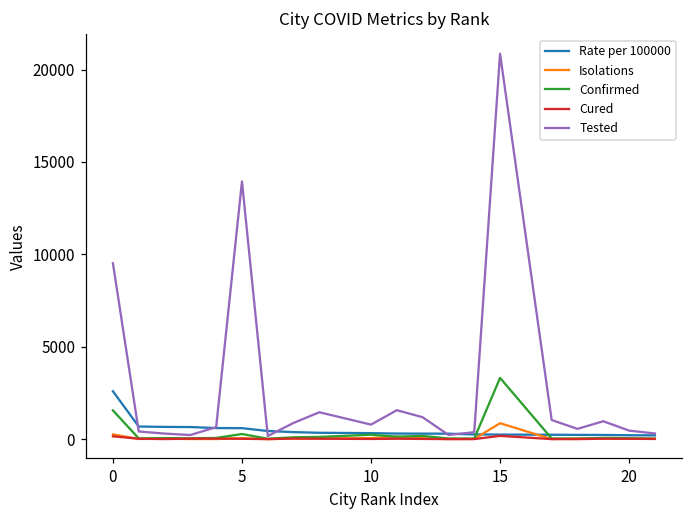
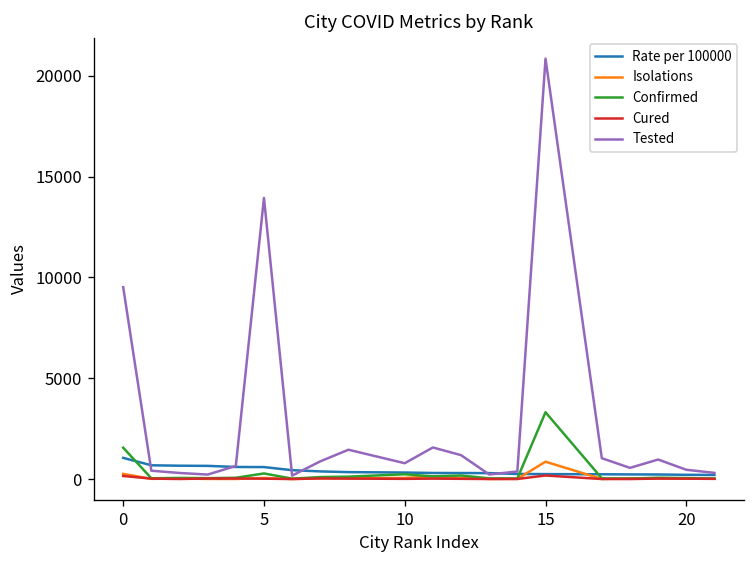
Rate per 100000, 0: 2600 -> 1100
